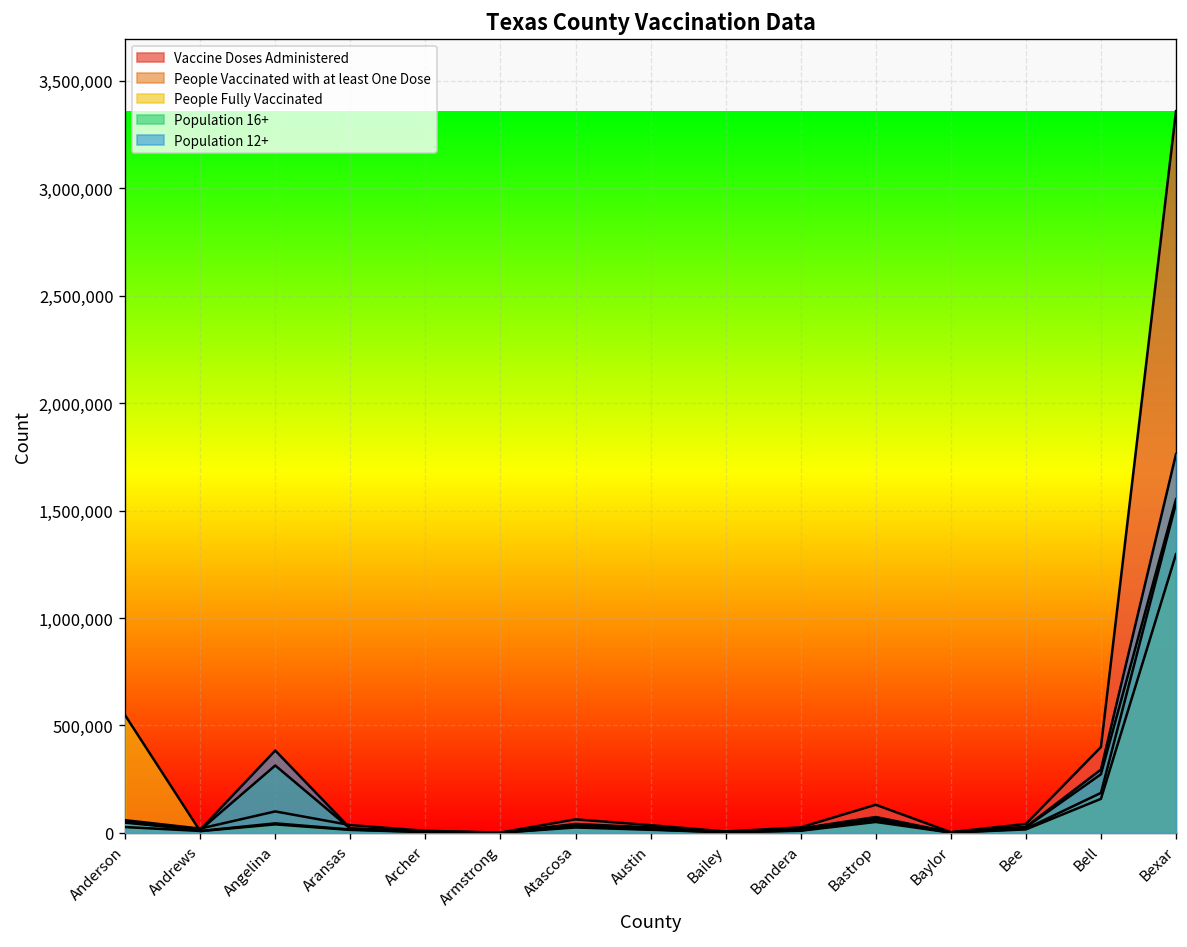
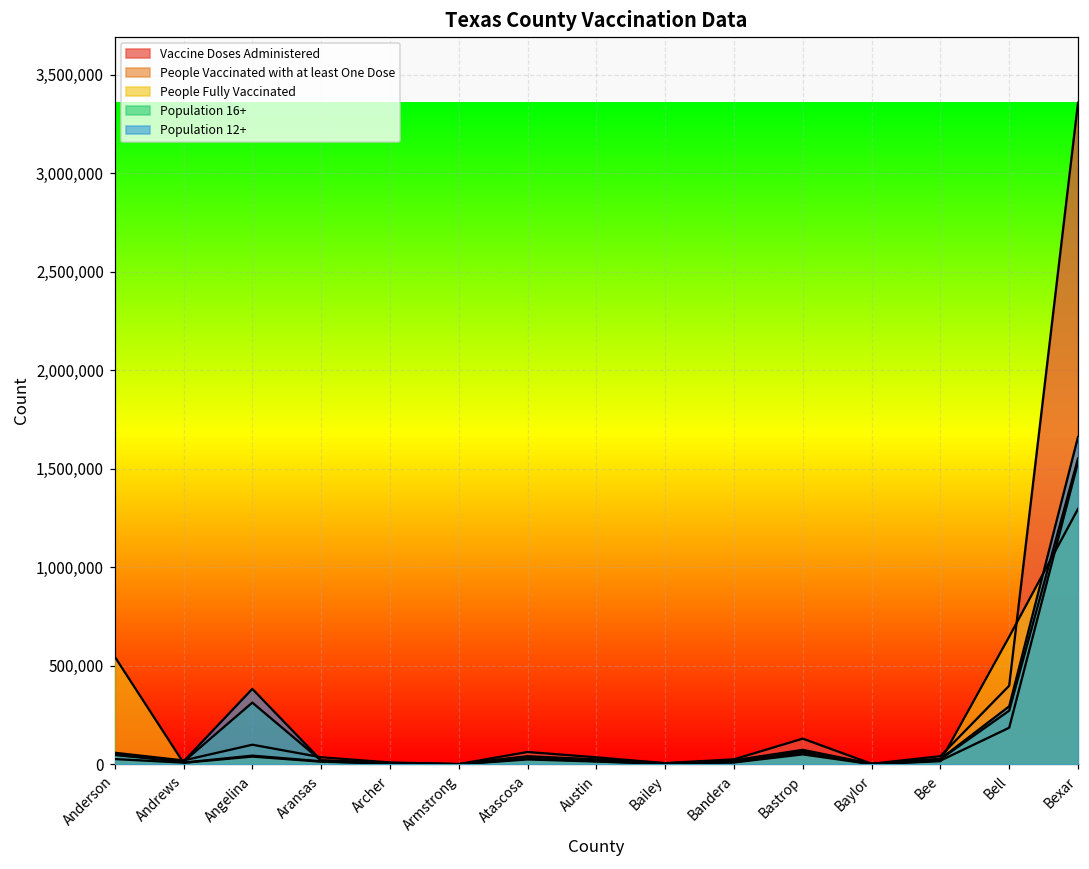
People Fully Vaccinated, Bell: 160,000 -> 650,000
Population 12+, Bexar: 1,760,000 -> 1,660,000
